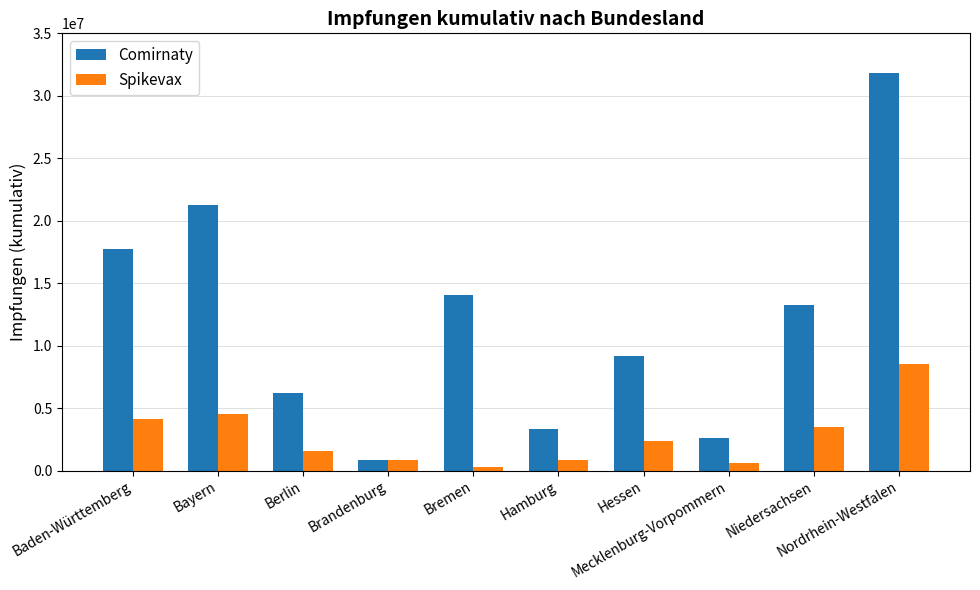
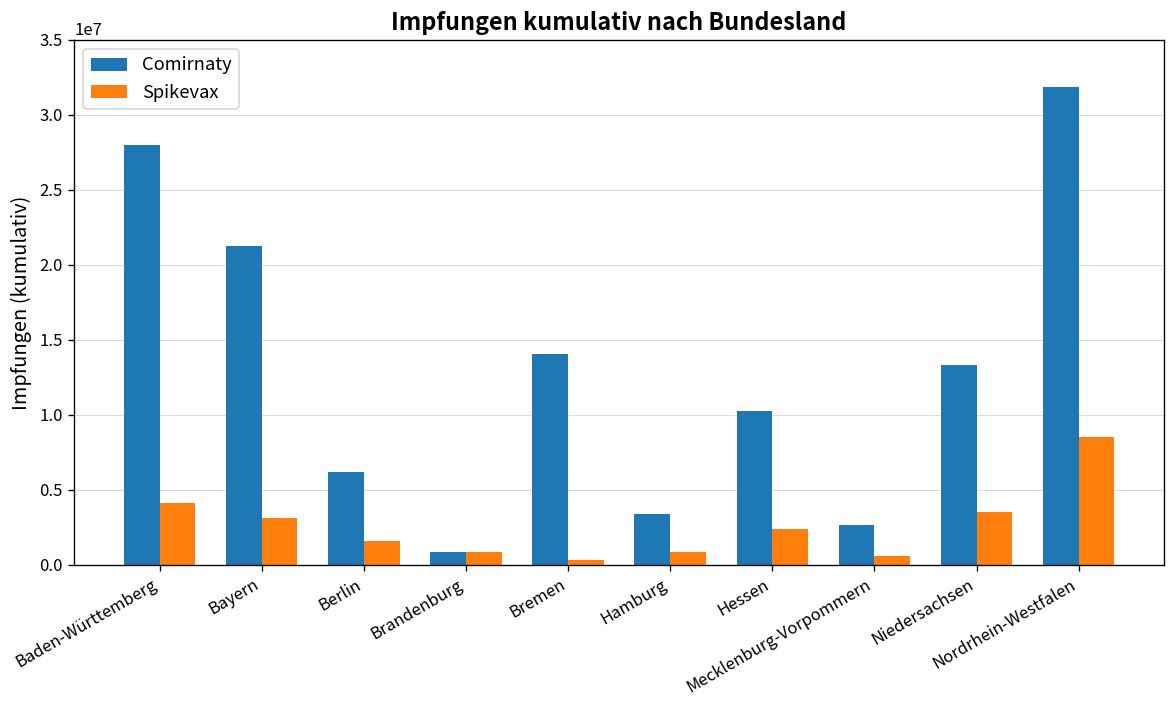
Comirnaty, Baden-Württemberg: 17800000 -> 28000000
Spikevax, Bayern: 4500000 -> 3100000
Comirnaty, Hessen: 9200000 -> 10200000
